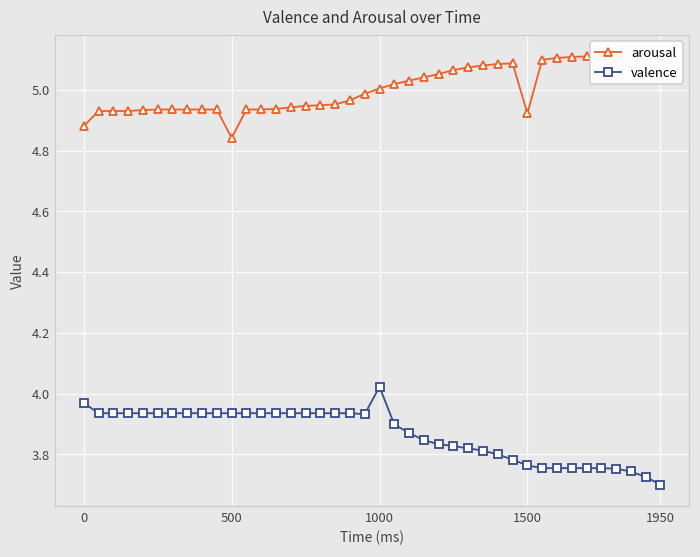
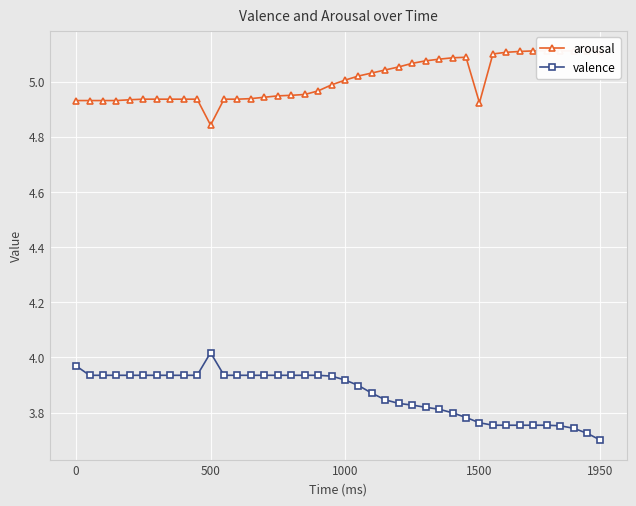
arousal, 0: 4.88 -> 4.93
valence, 500: 3.94 -> 4.02
valence, 1000: 4.02 -> 3.92
